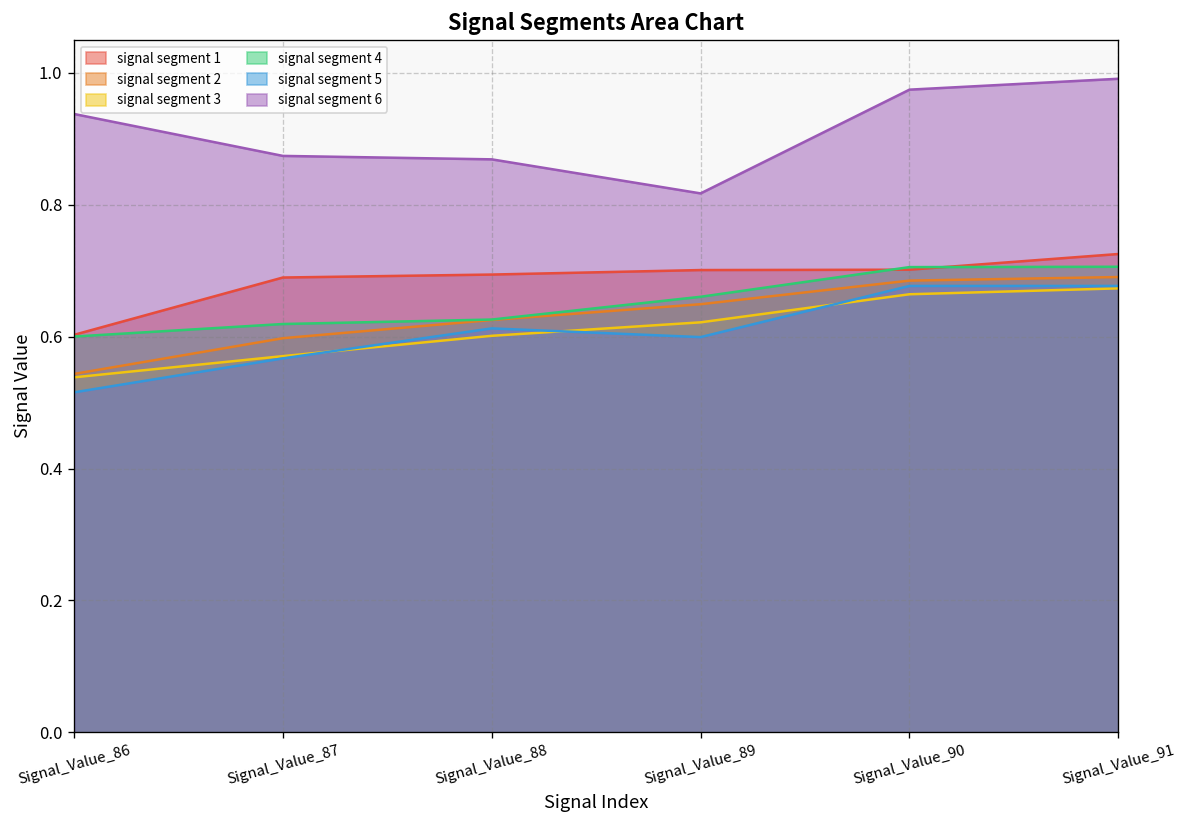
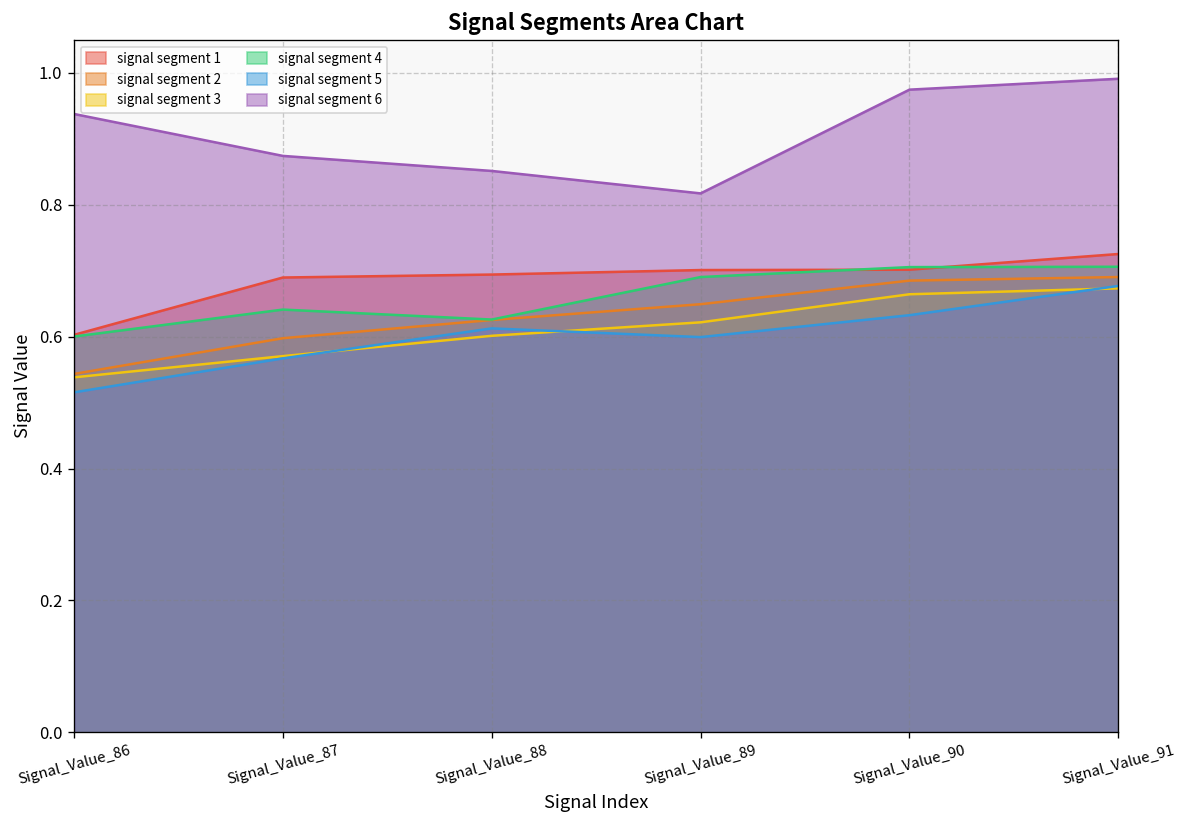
signal segment 4, Signal_Value_87: 0.62 -> 0.64
signal segment 6, Signal_Value_88: 0.87 -> 0.85
signal segment 4, Signal_Value_89: 0.66 -> 0.69
signal segment 5, Signal_Value_90: 0.68 -> 0.63
